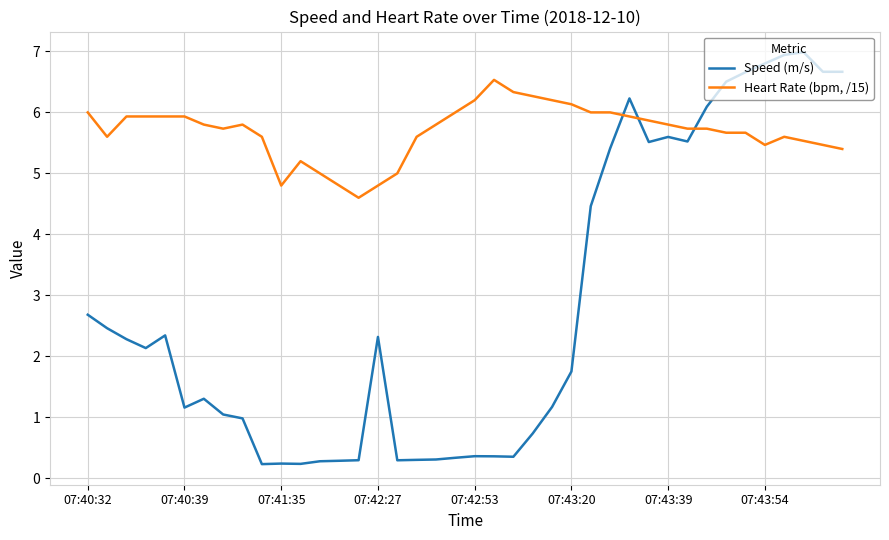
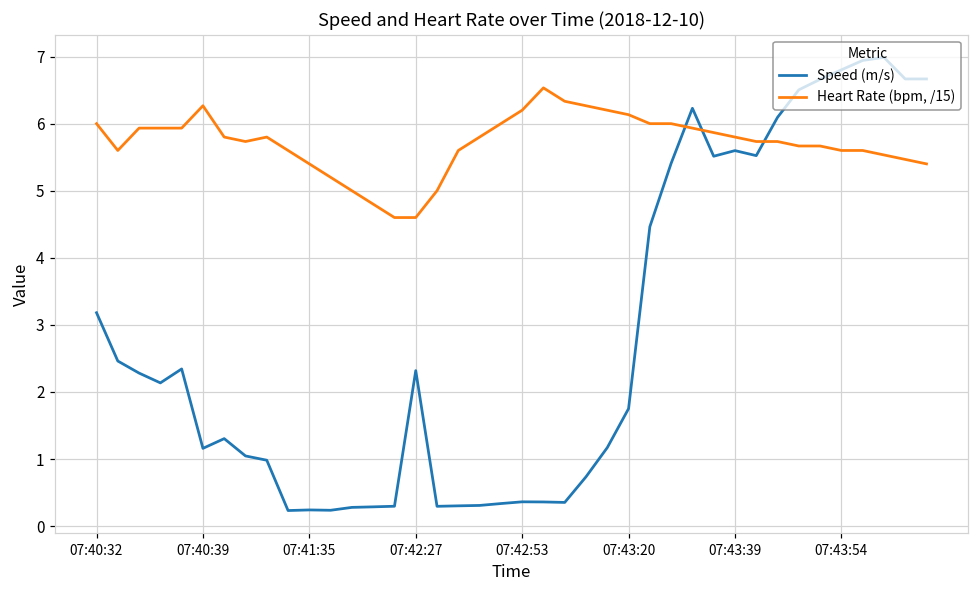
Speed (m/s), 07:40:32: 2.7 -> 3.2
Heart Rate (bpm, /15), 07:40:39: 5.9 -> 6.3
Heart Rate (bpm, /15), 07:41:35: 4.8 -> 5.4
Heart Rate (bpm, /15), 07:42:27: 4.8 -> 4.6
Heart Rate (bpm, /15), 07:43:54: 5.5 -> 5.6
